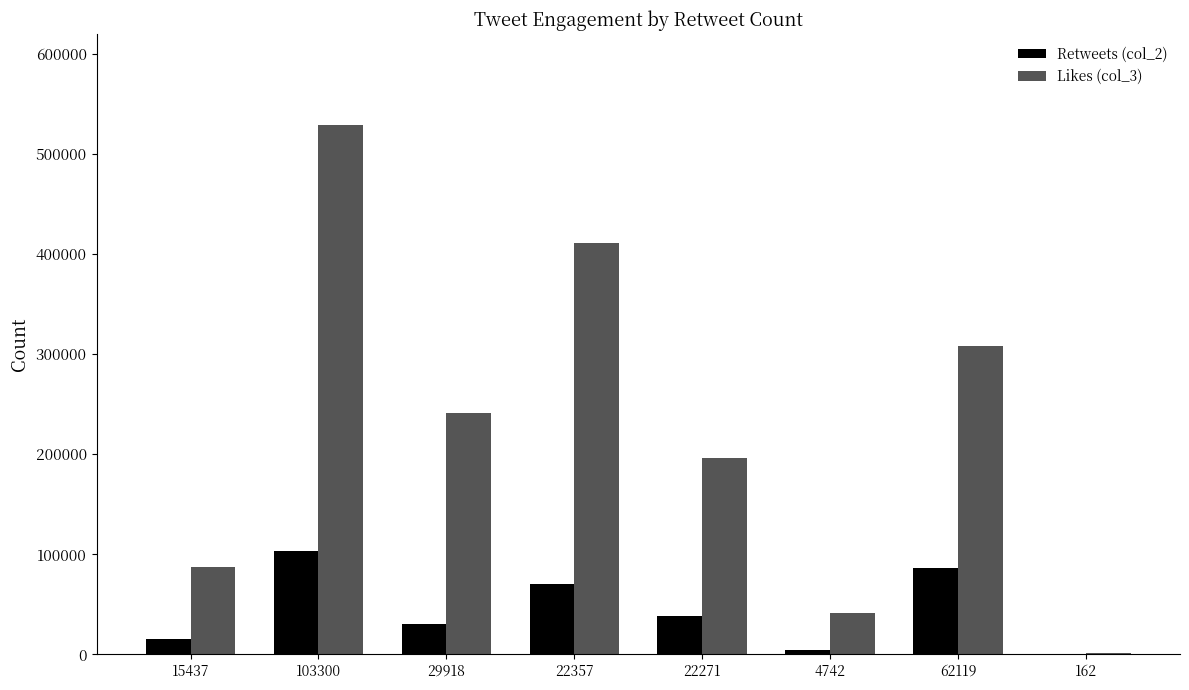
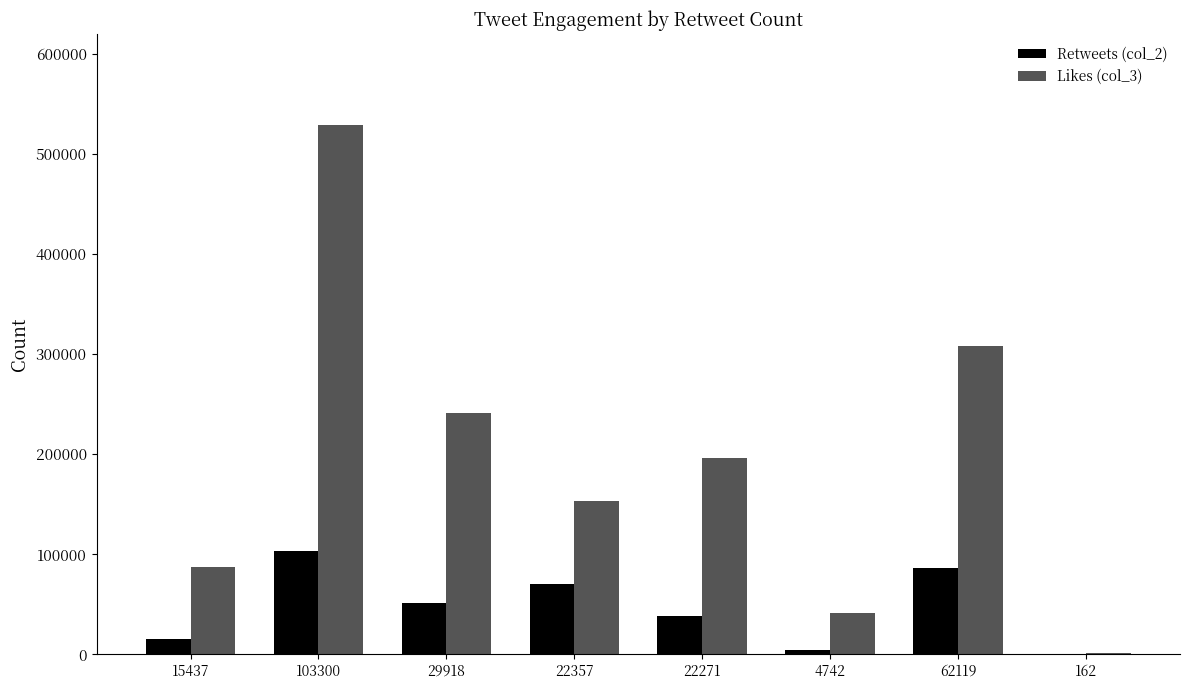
Retweets (col_2), 29918: 30000 -> 51000
Likes (col_3), 22357: 411000 -> 153000
